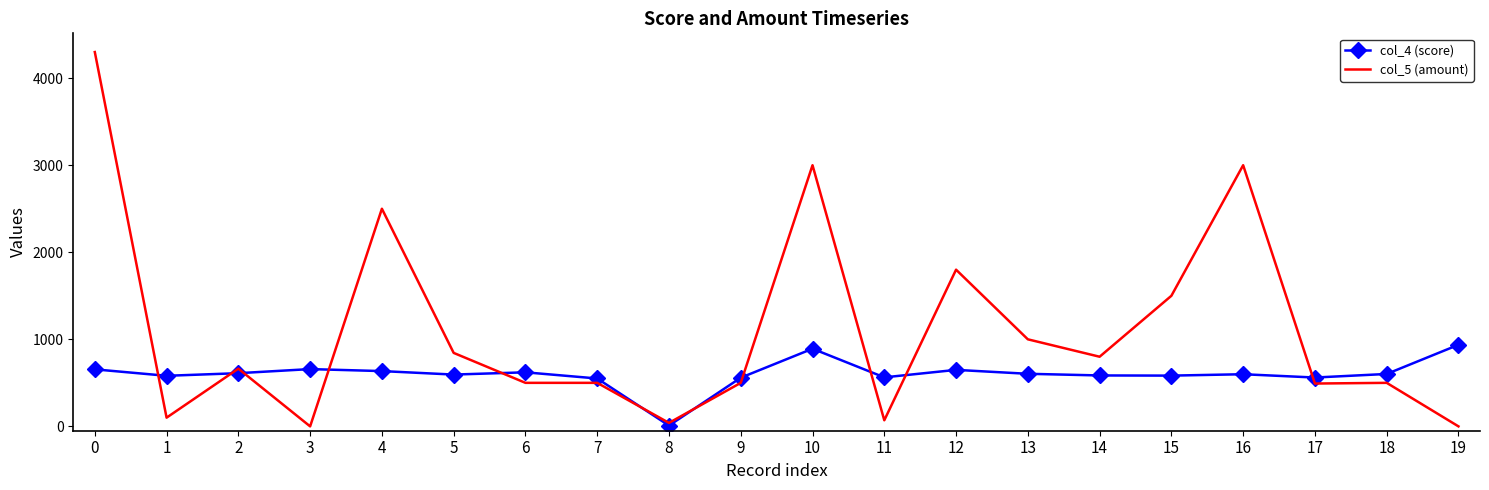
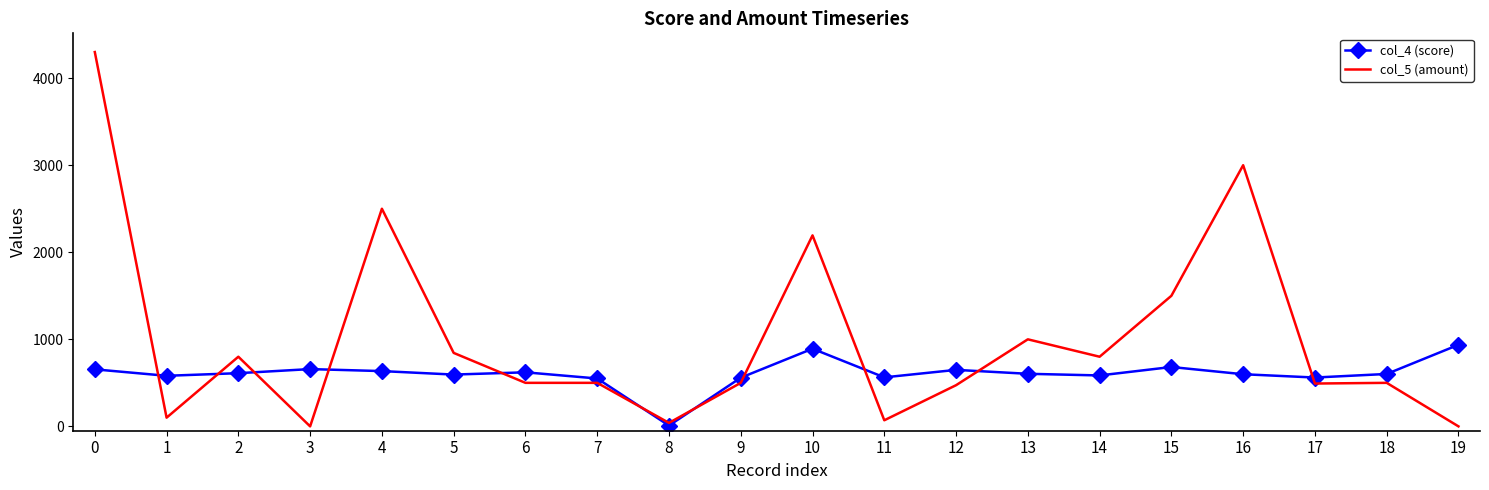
col_5 (amount), 2: 700 -> 800
col_5 (amount), 10: 3000 -> 2200
col_5 (amount), 12: 1800 -> 500
col_4 (score), 15: 600 -> 700
